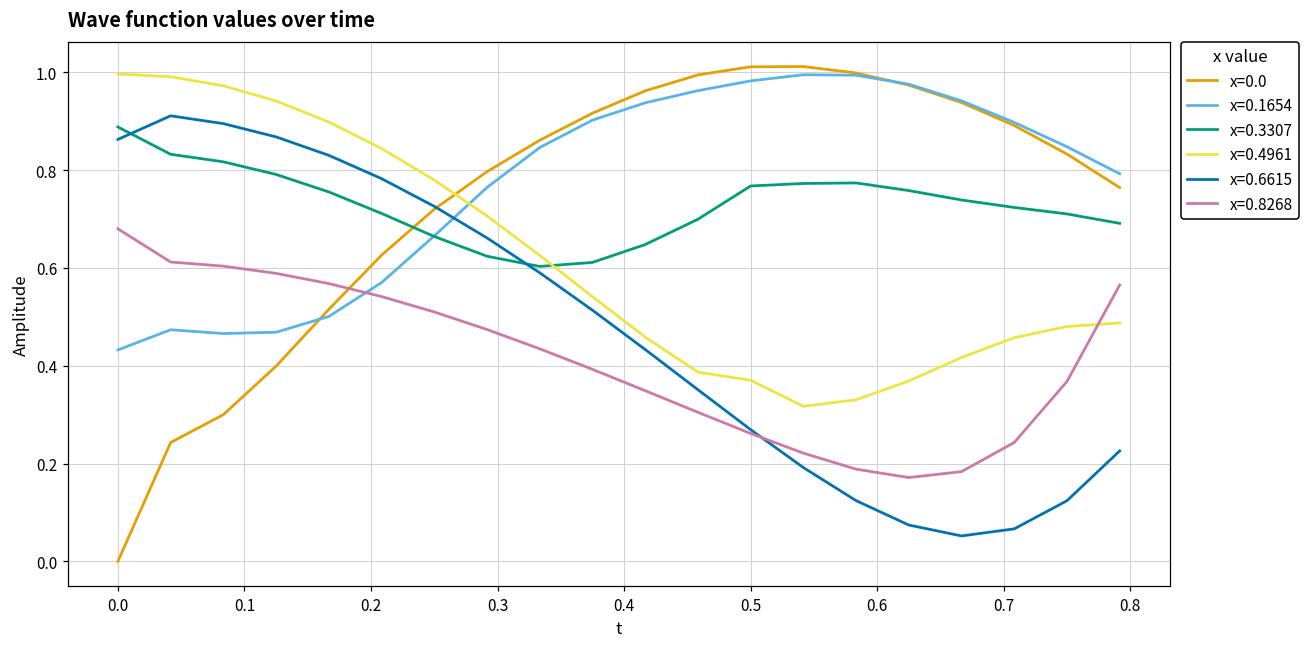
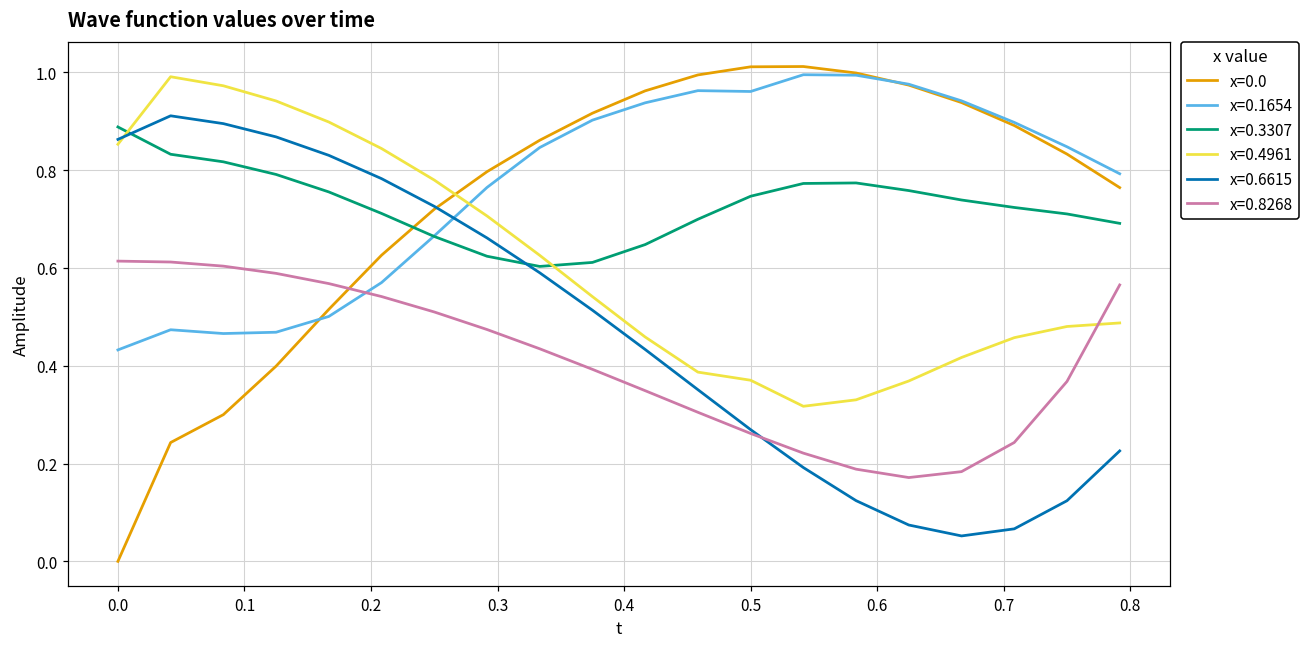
x=0.4961, 0.0: 1.00 -> 0.85
x=0.8268, 0.0: 0.68 -> 0.61
x=0.1654, 0.5: 0.98 -> 0.96
x=0.3307, 0.5: 0.77 -> 0.75
